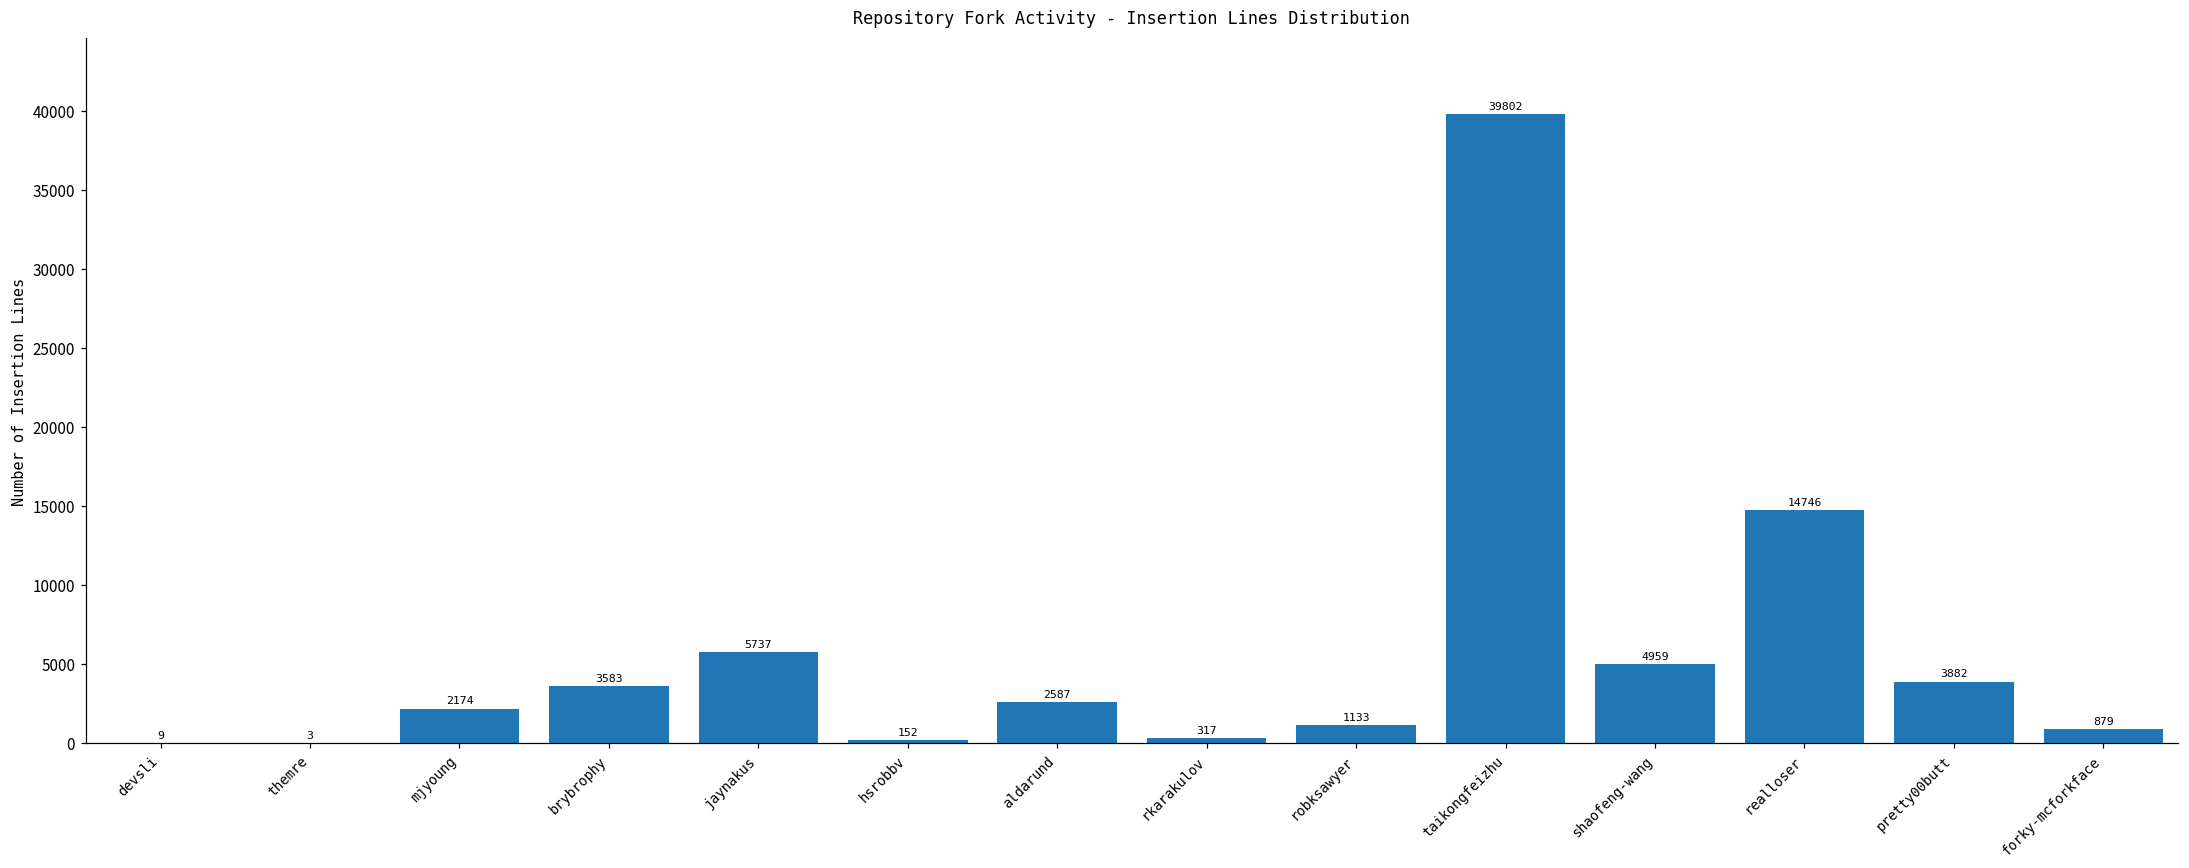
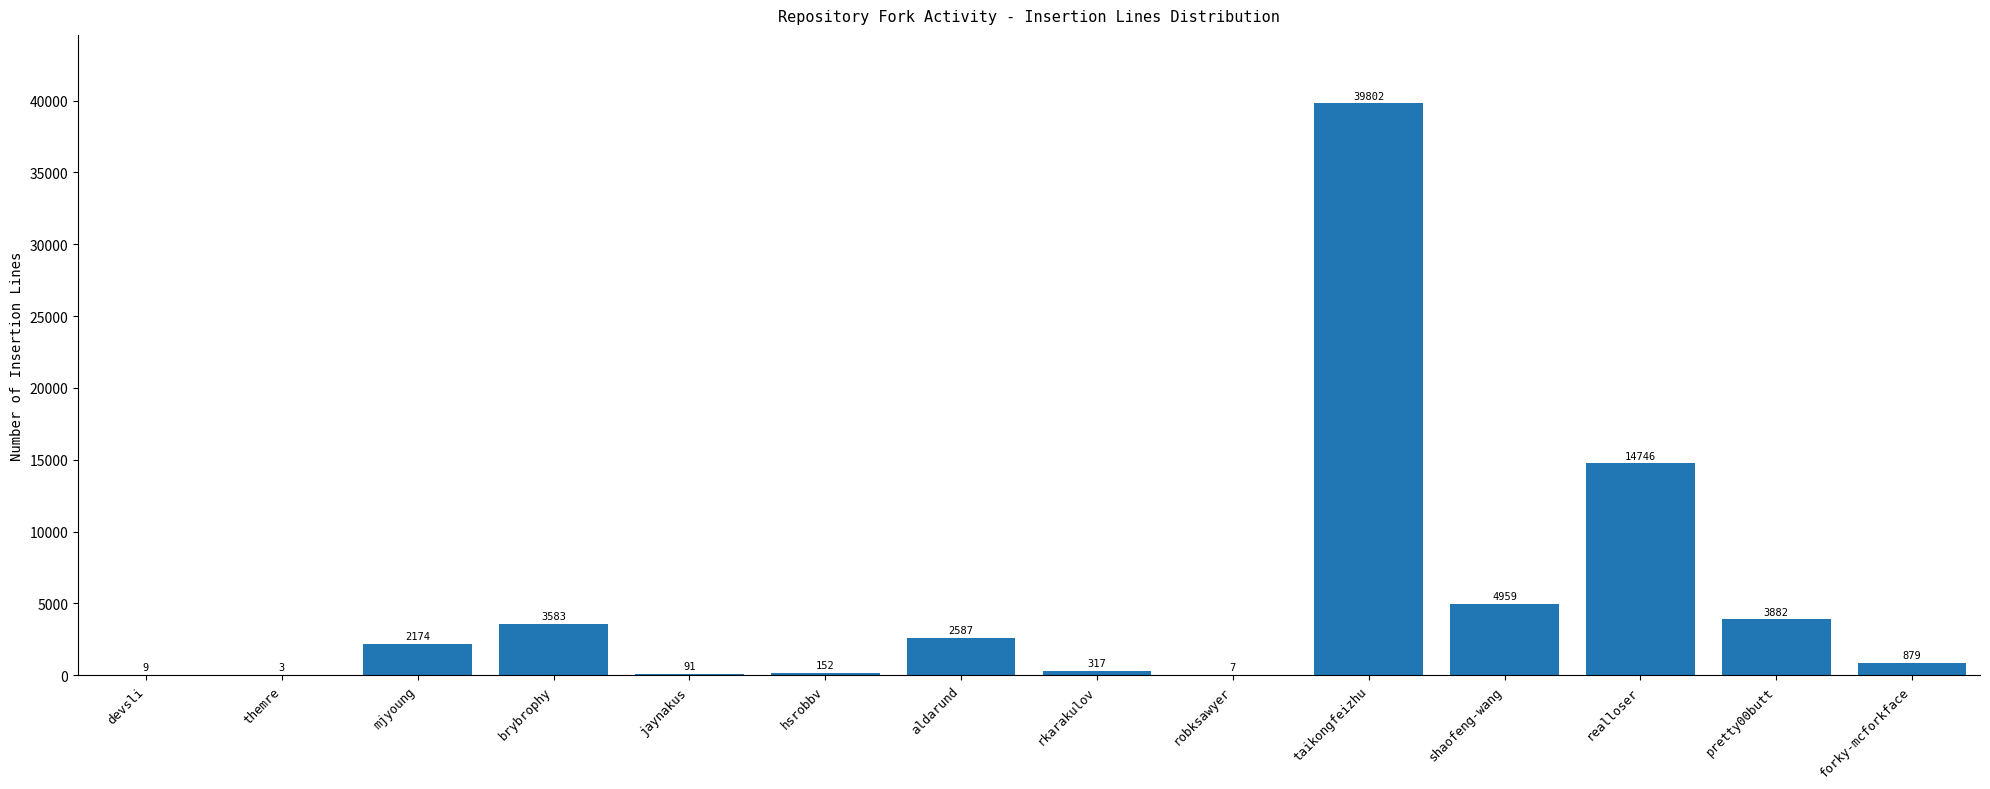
jaynakus: 5737 -> 91
robksawyer: 1133 -> 7
